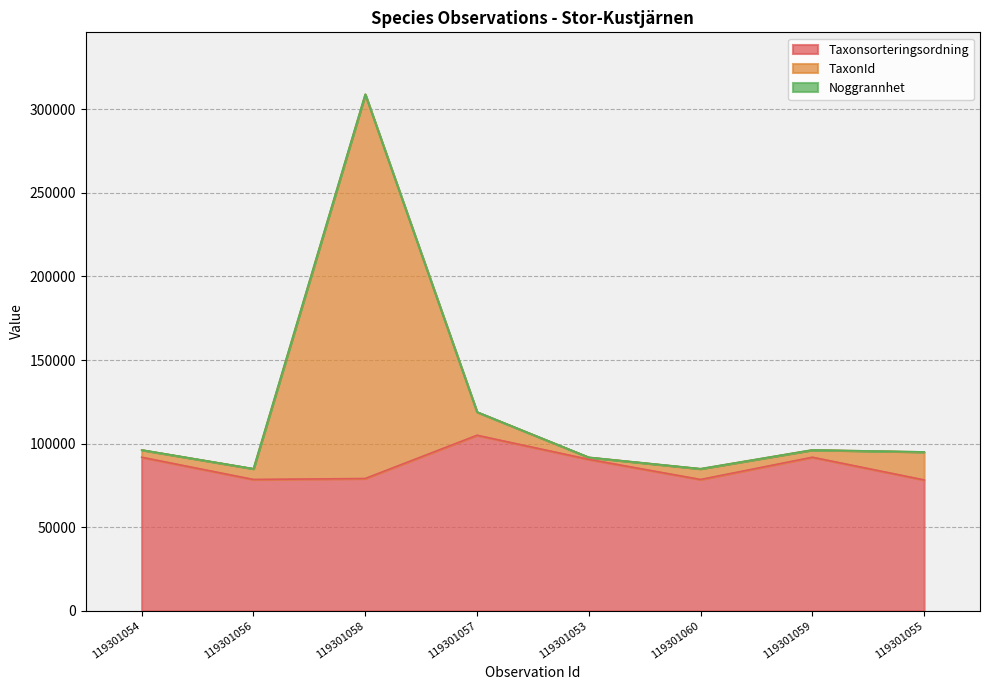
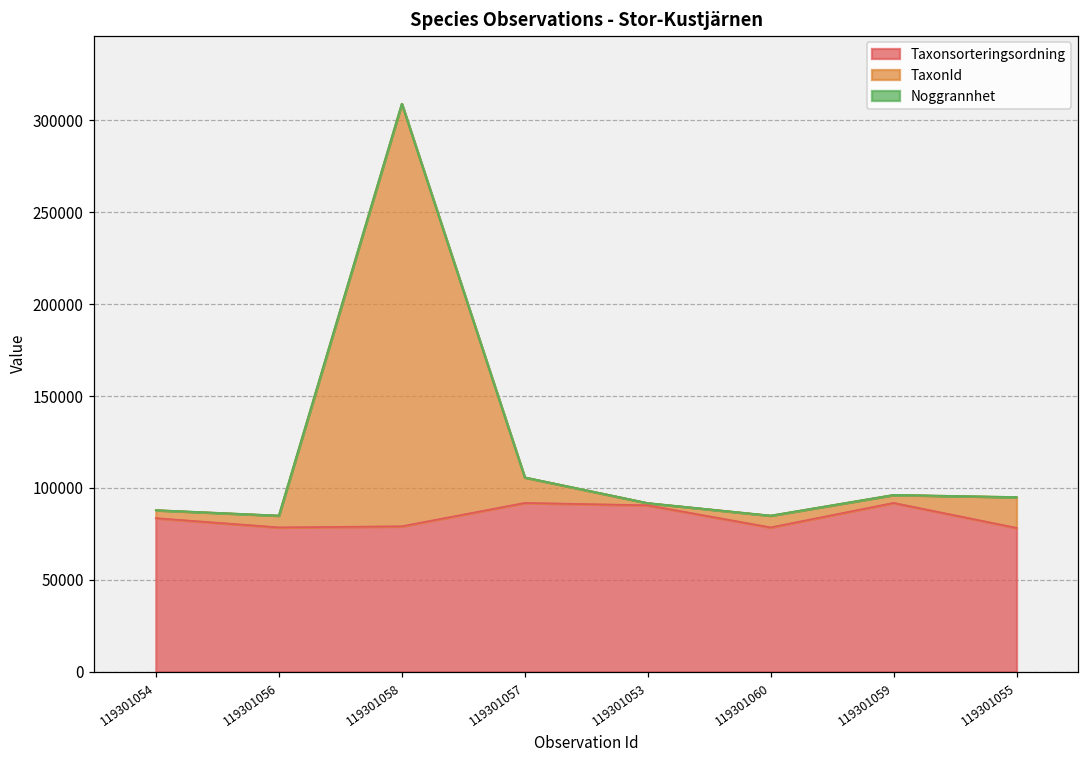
Taxonsorteringsordning, 119301054: 92000 -> 84000
Taxonsorteringsordning, 119301057: 105000 -> 92000
